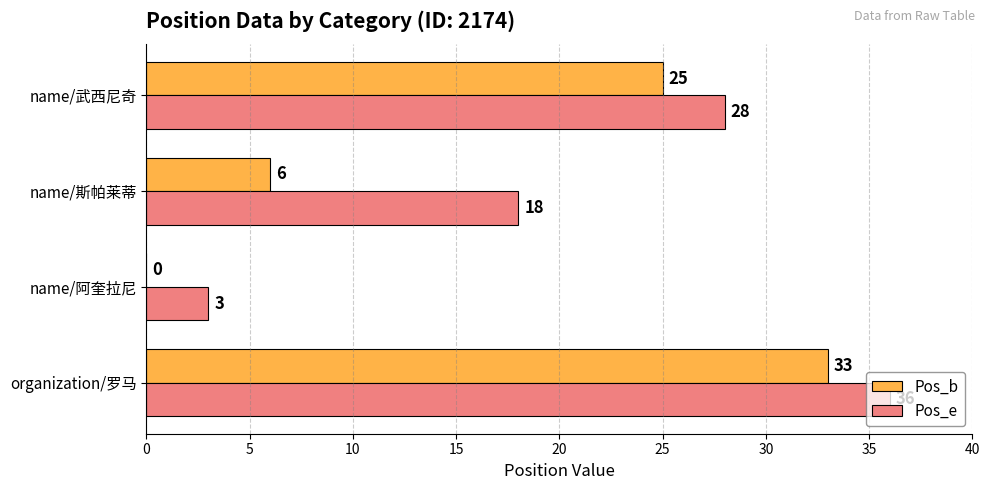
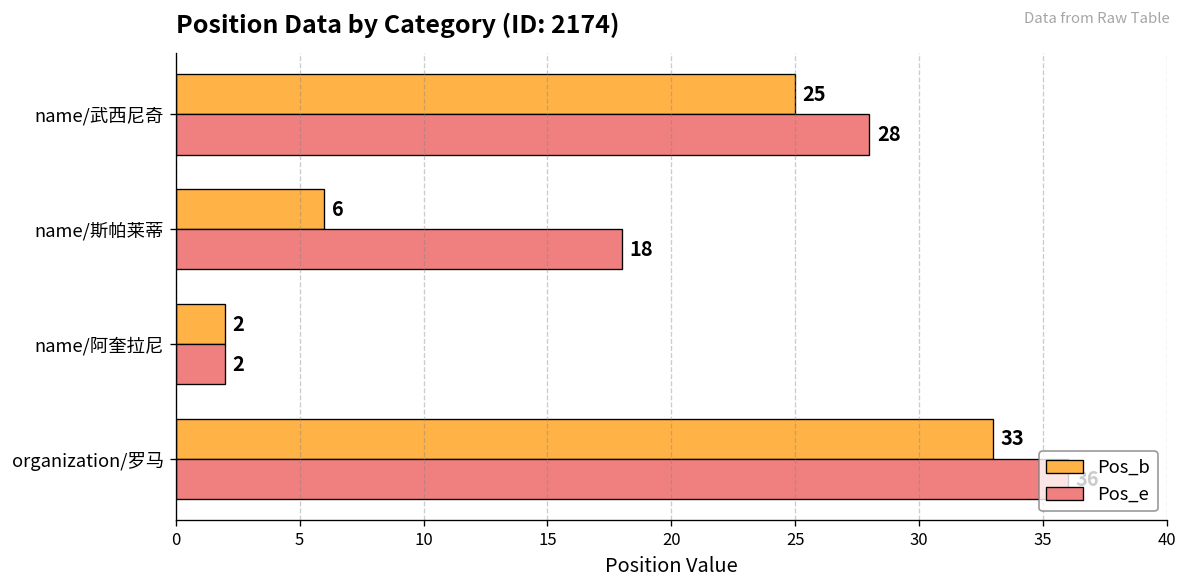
Pos_b, name/阿奎拉尼: 0 -> 2
Pos_e, name/阿奎拉尼: 3 -> 2
